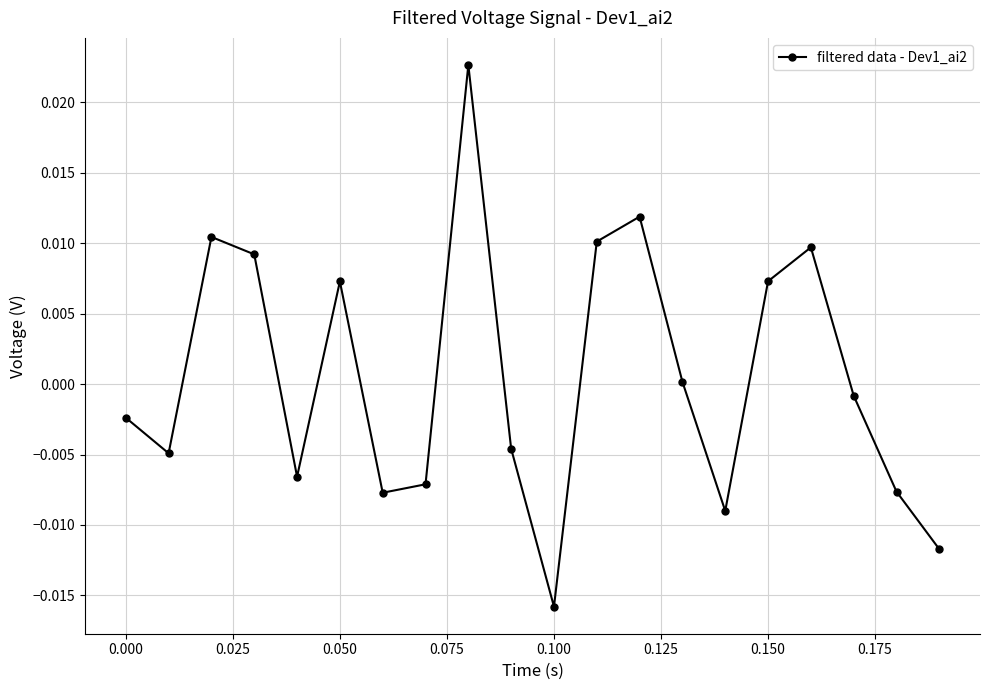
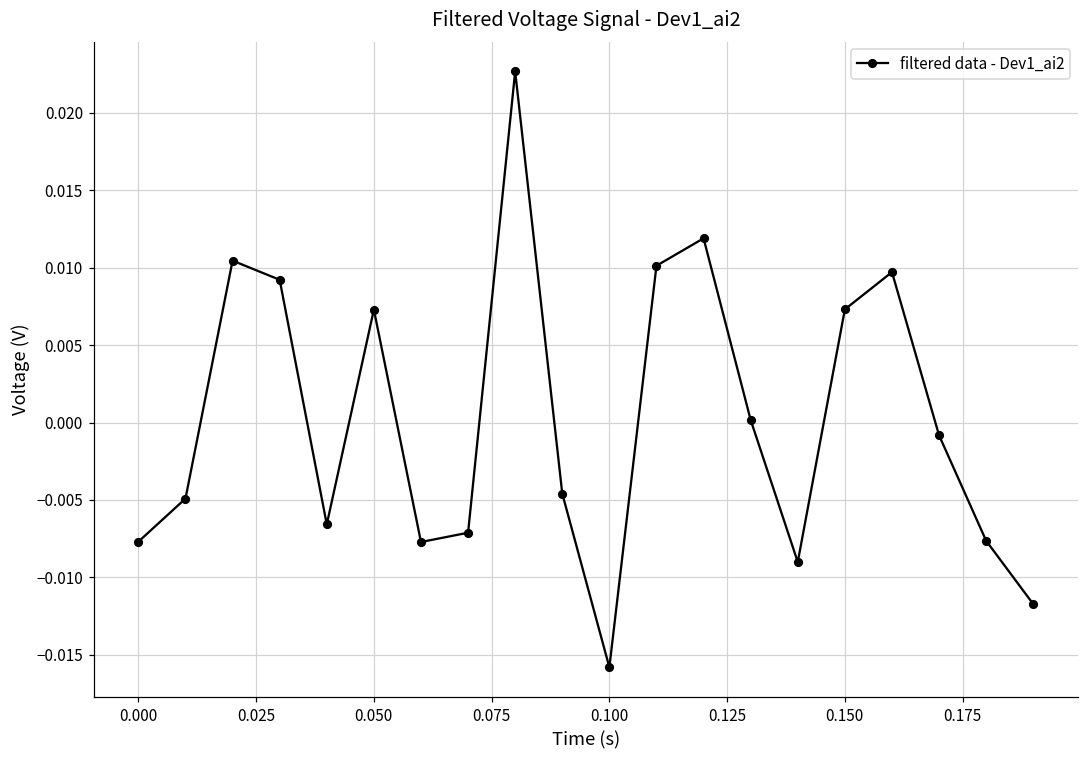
0.000: -0.0024 -> -0.0077
